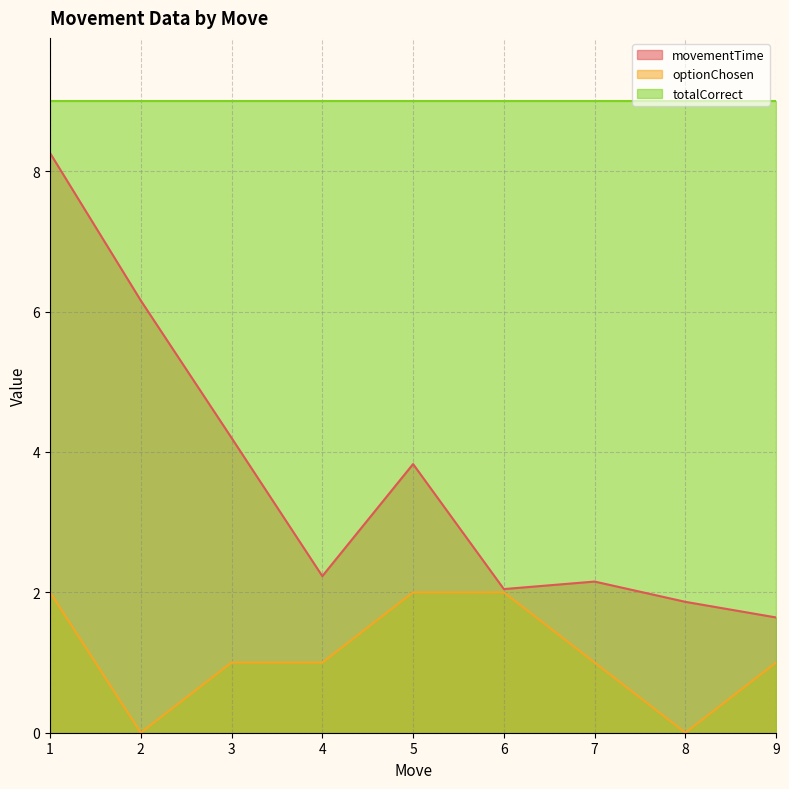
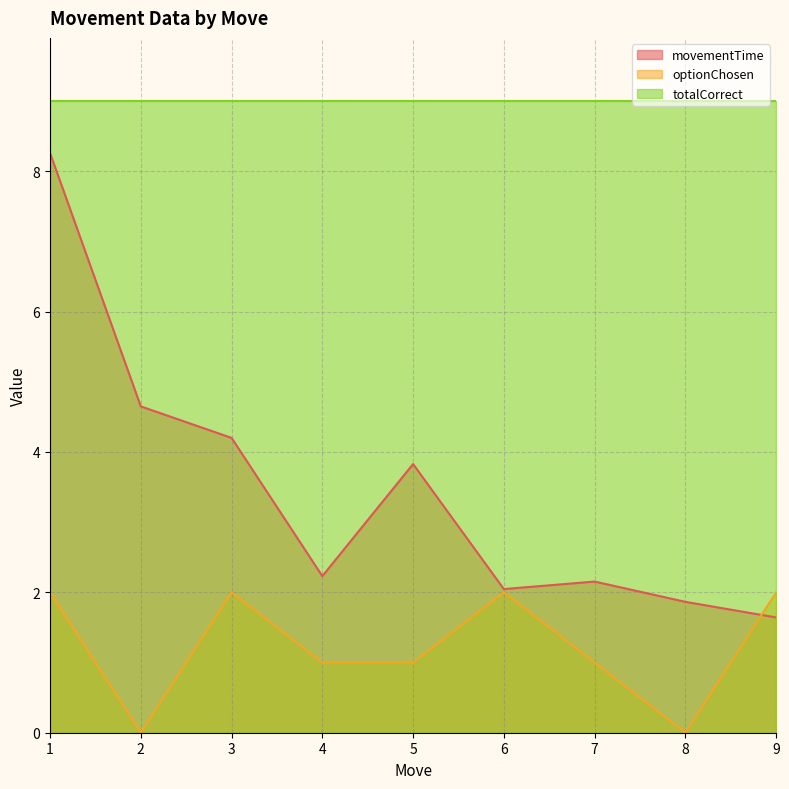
movementTime, 2: 6.2 -> 4.6
optionChosen, 3: 1 -> 2
optionChosen, 5: 2 -> 1
optionChosen, 9: 1 -> 2
